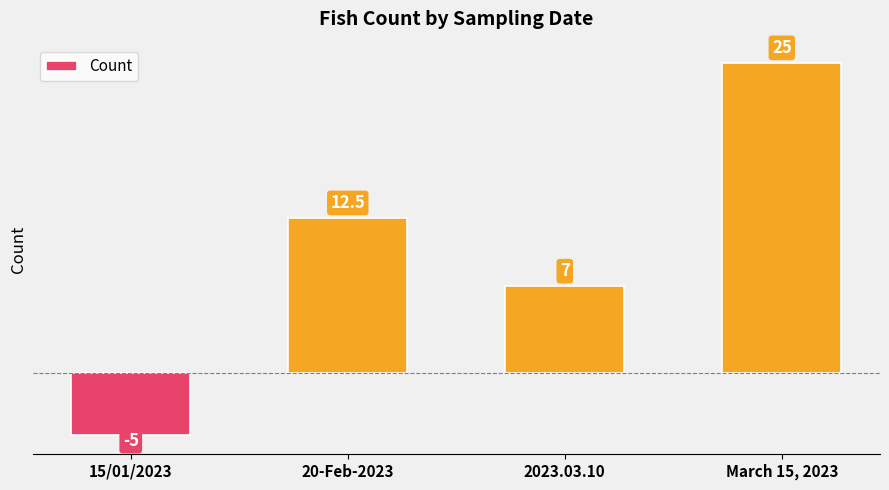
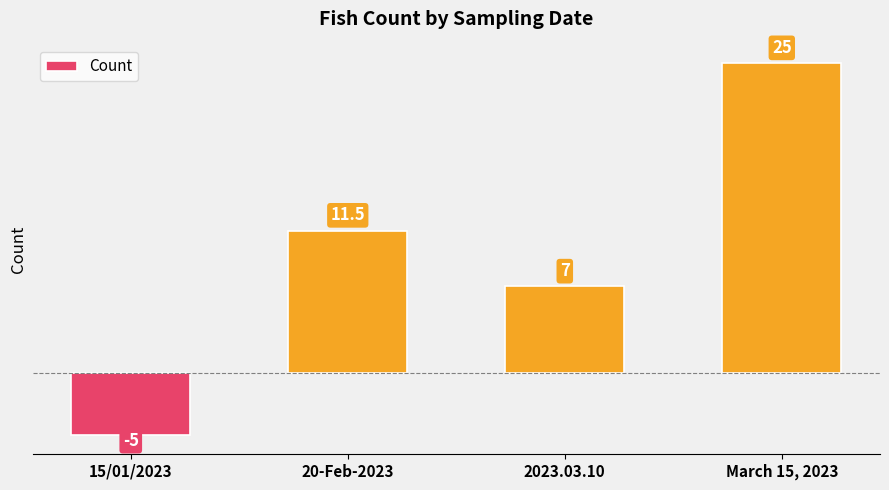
20-Feb-2023: 12.5 -> 11.5
